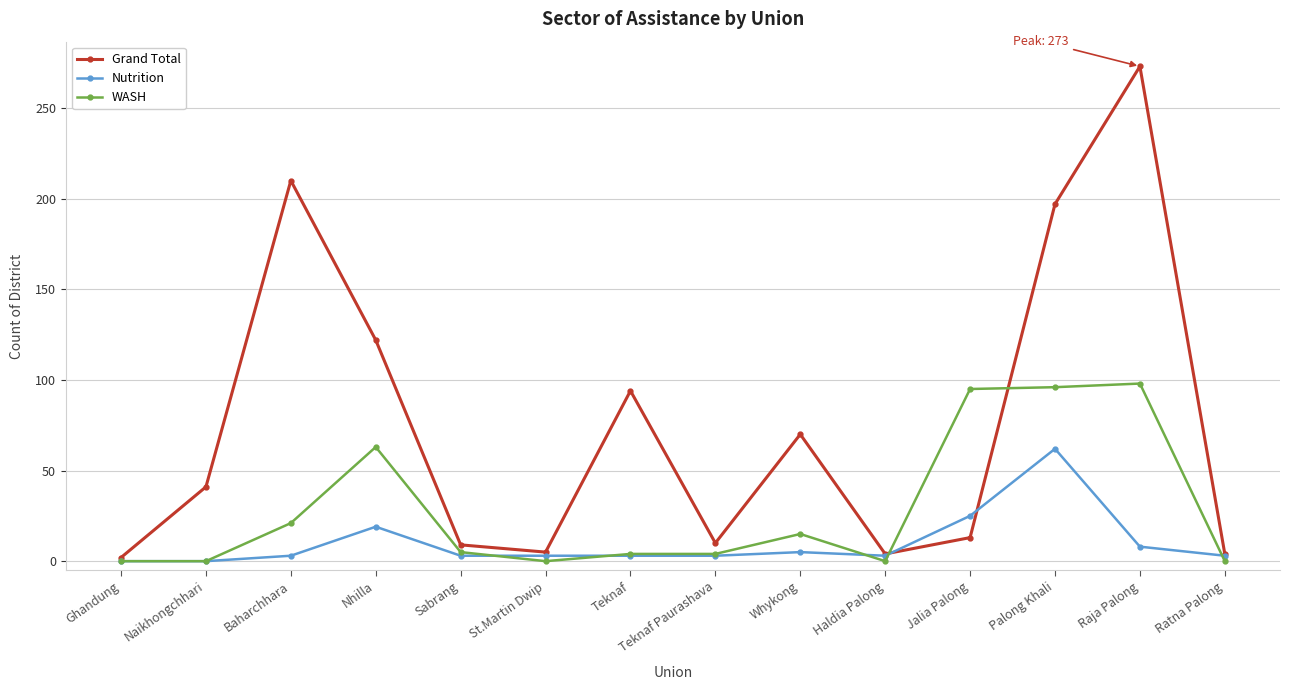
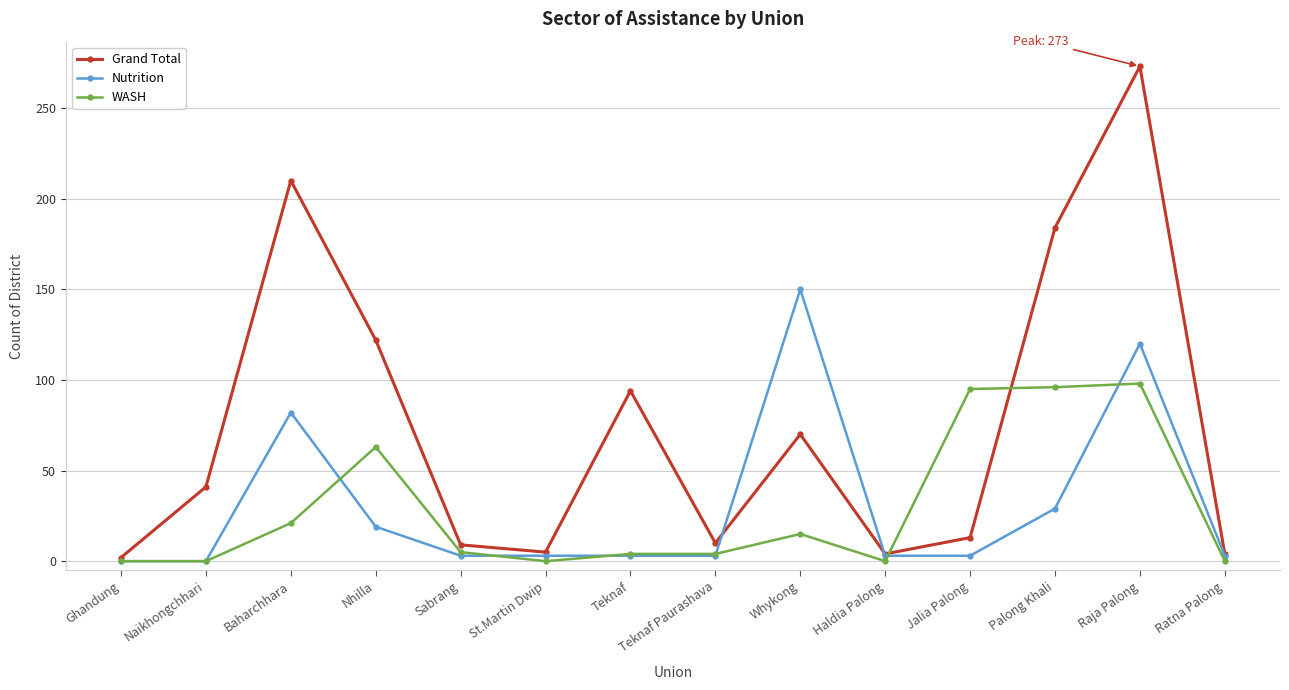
Nutrition, Baharchhara: 3 -> 82
Nutrition, Whykong: 5 -> 150
Nutrition, Jalia Palong: 25 -> 3
Grand Total, Palong Khali: 197 -> 184
Nutrition, Palong Khali: 62 -> 29
Nutrition, Raja Palong: 8 -> 120
